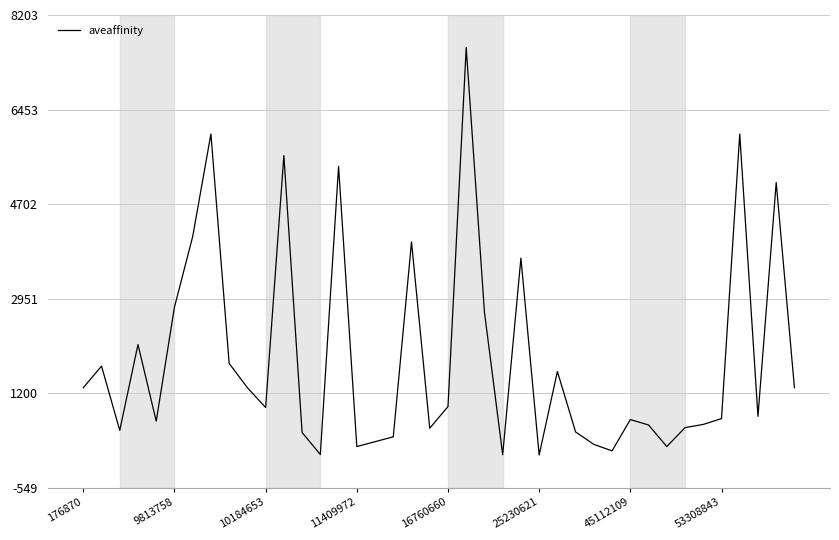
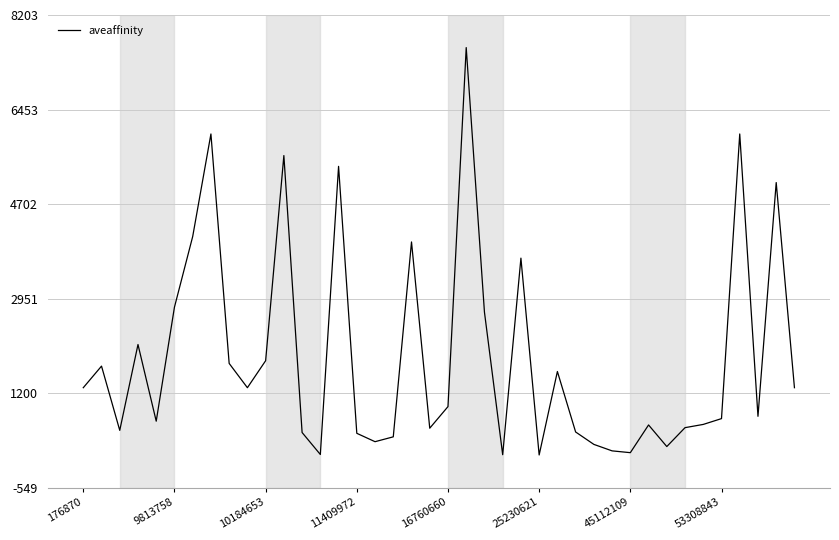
10184653: 900 -> 1800
11409972: 200 -> 500
45112109: 700 -> 100
